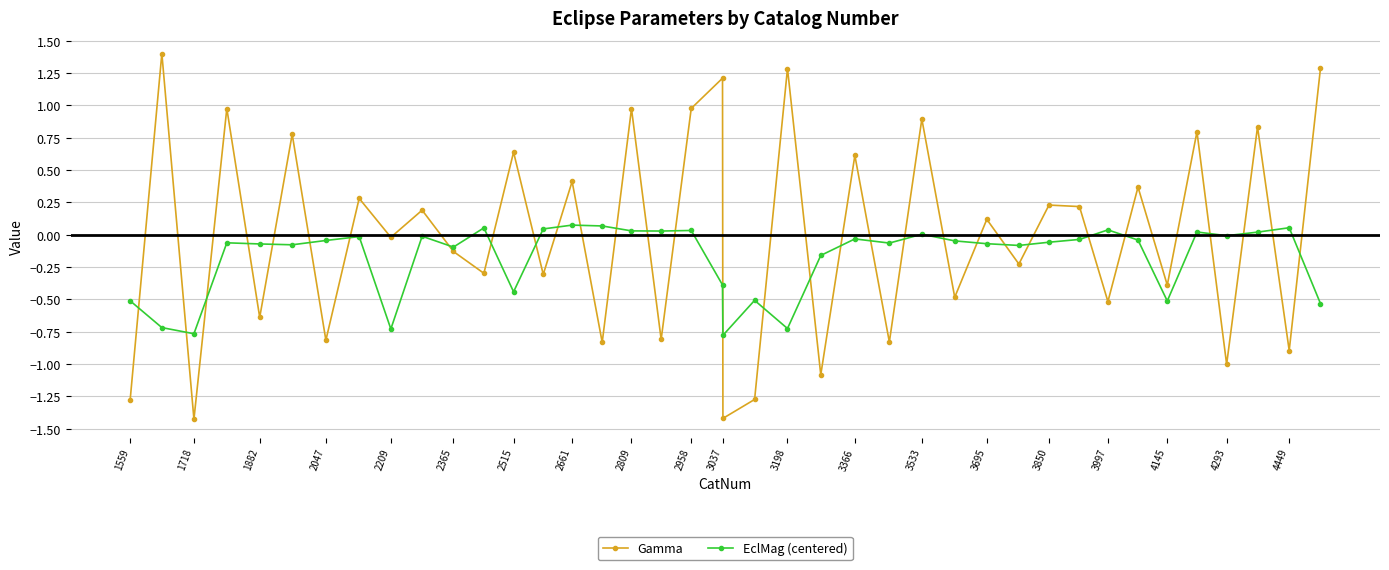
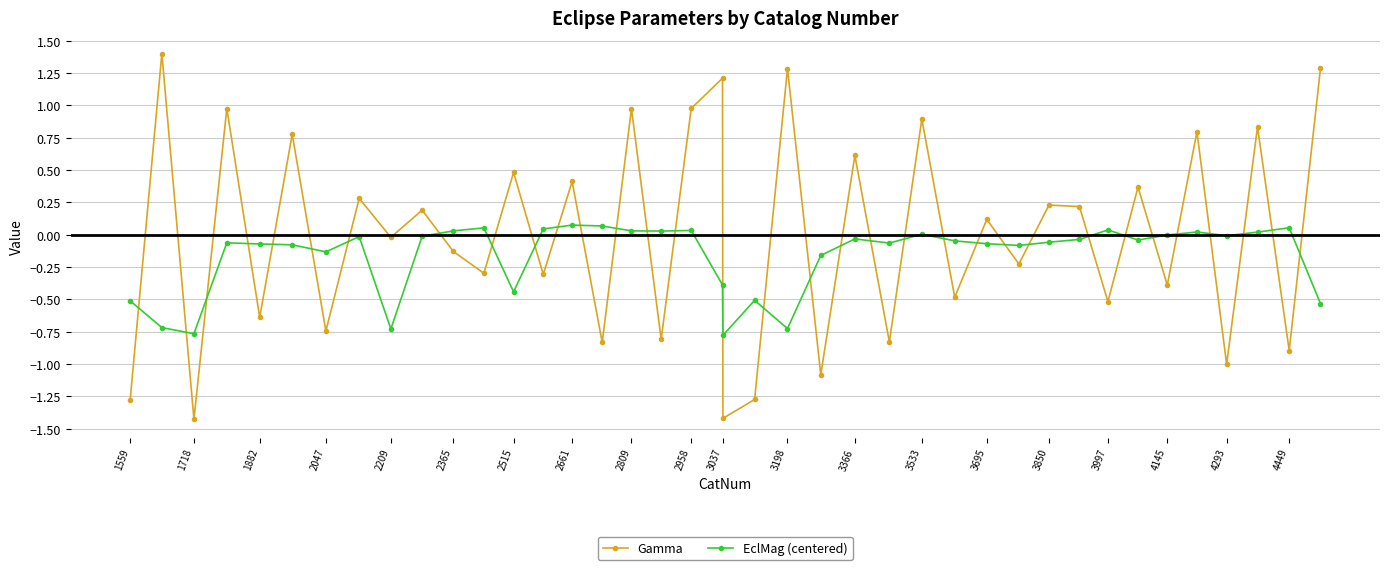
Gamma, 2047: -0.82 -> -0.75
EclMag (centered), 2047: -0.04 -> -0.13
EclMag (centered), 2365: -0.10 -> 0.03
Gamma, 2515: 0.64 -> 0.48
EclMag (centered), 4145: -0.51 -> 0.00
